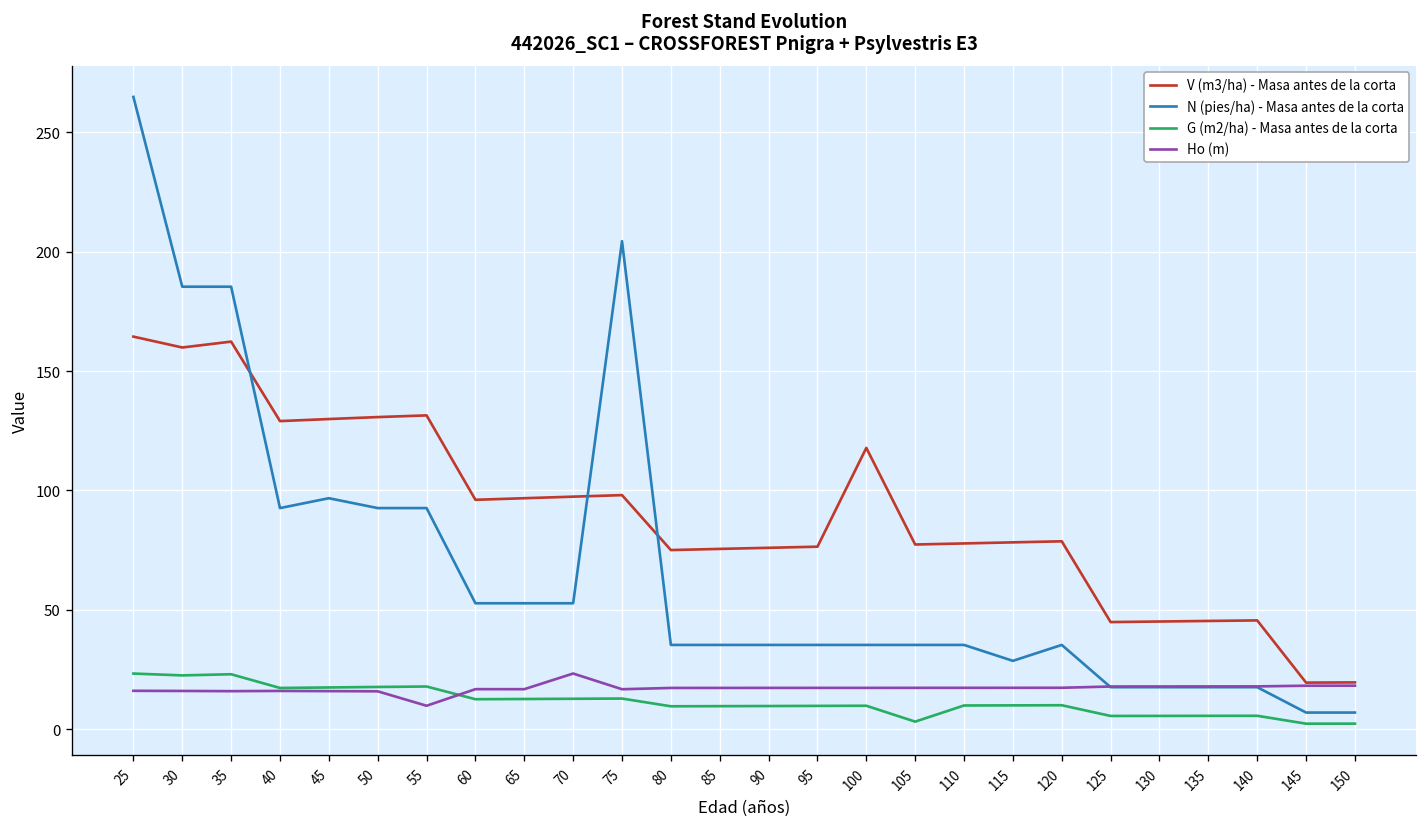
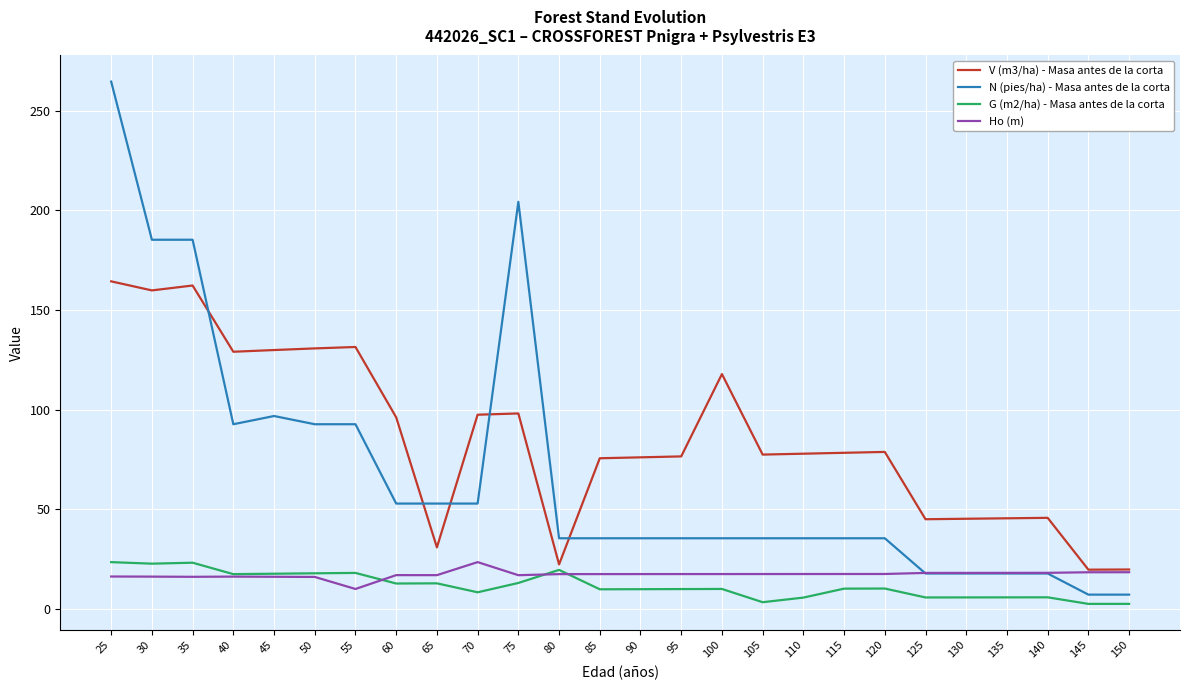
V (m3/ha) - Masa antes de la corta, 65: 97 -> 31
G (m2/ha) - Masa antes de la corta, 70: 13 -> 8
V (m3/ha) - Masa antes de la corta, 80: 75 -> 22
G (m2/ha) - Masa antes de la corta, 80: 10 -> 20
G (m2/ha) - Masa antes de la corta, 110: 10 -> 6
N (pies/ha) - Masa antes de la corta, 115: 29 -> 35
